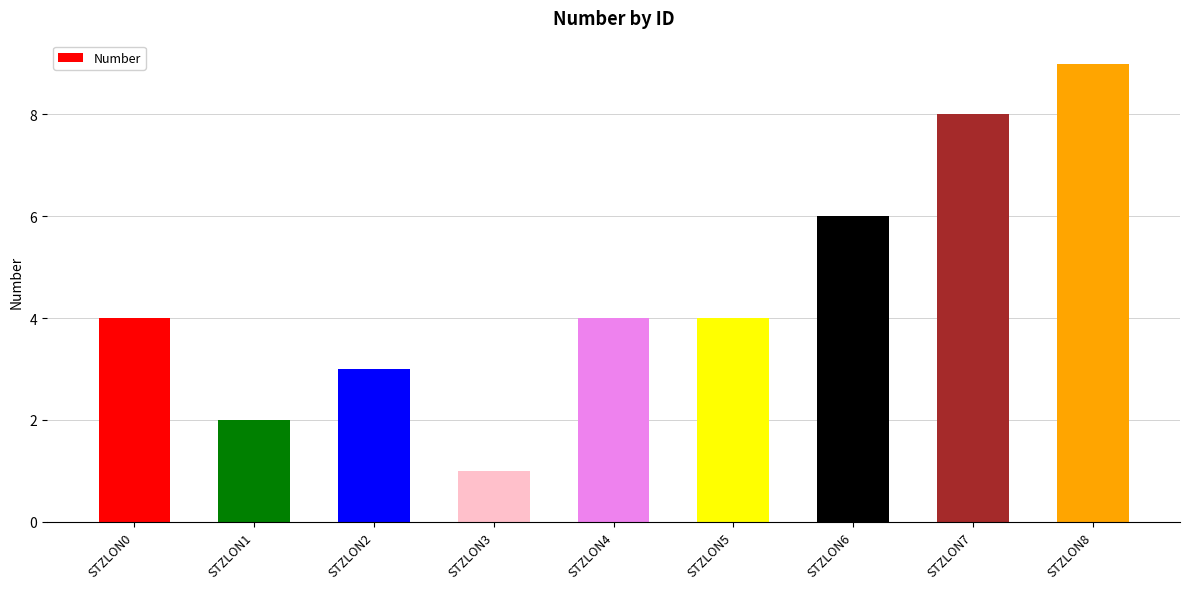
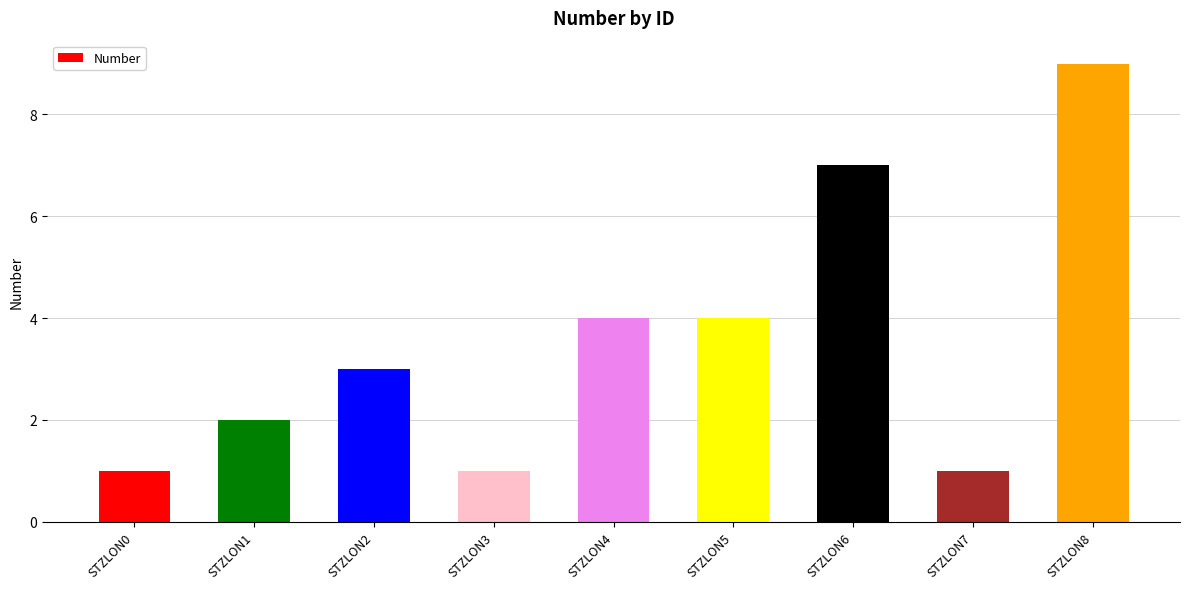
STZLON0: 4 -> 1
STZLON6: 6 -> 7
STZLON7: 8 -> 1
